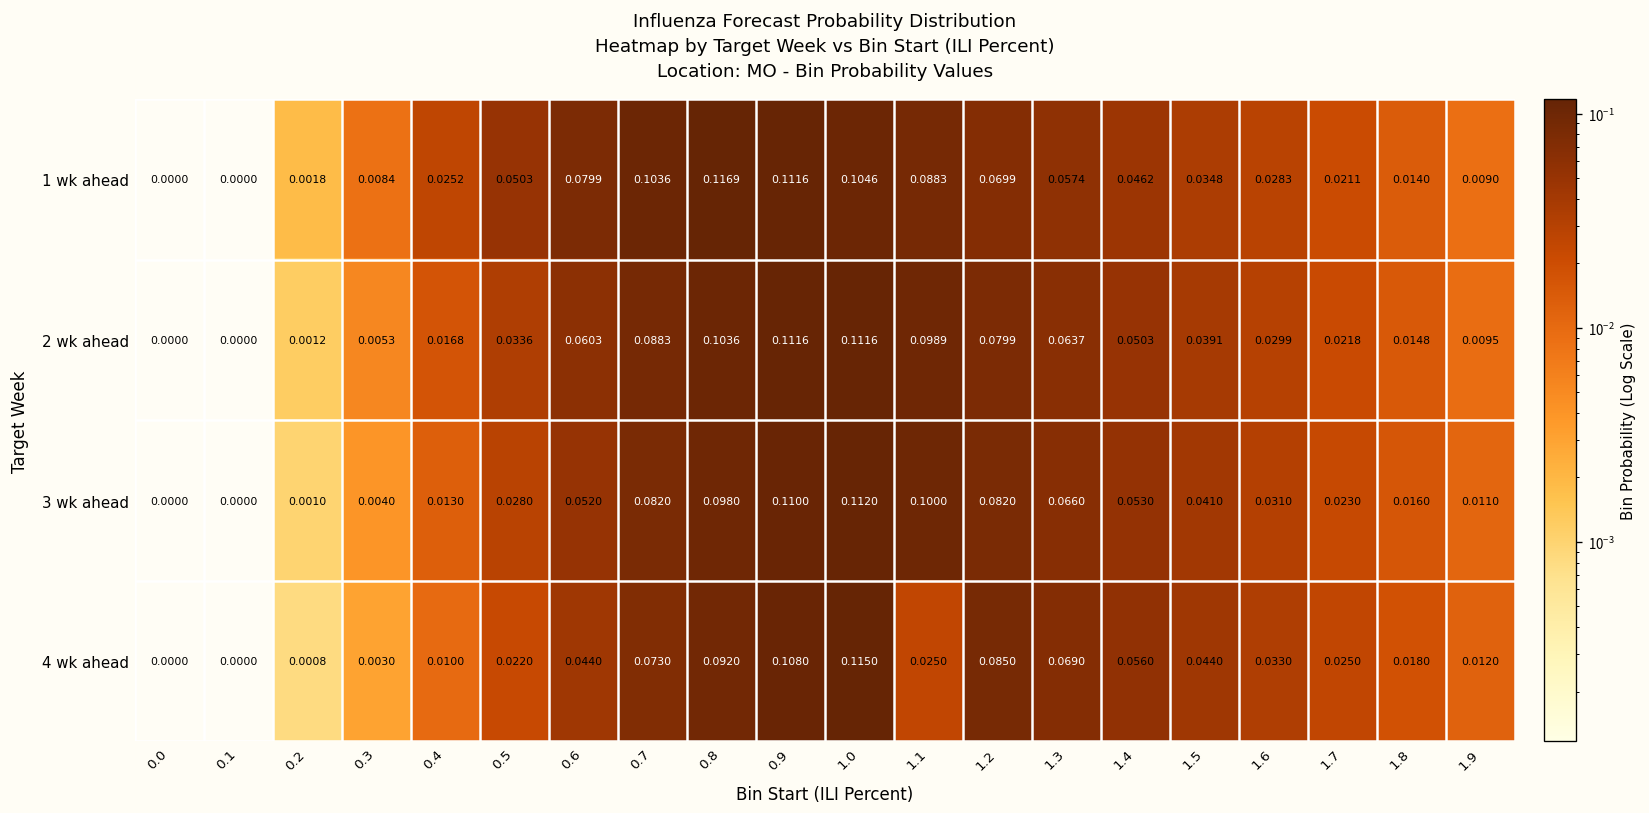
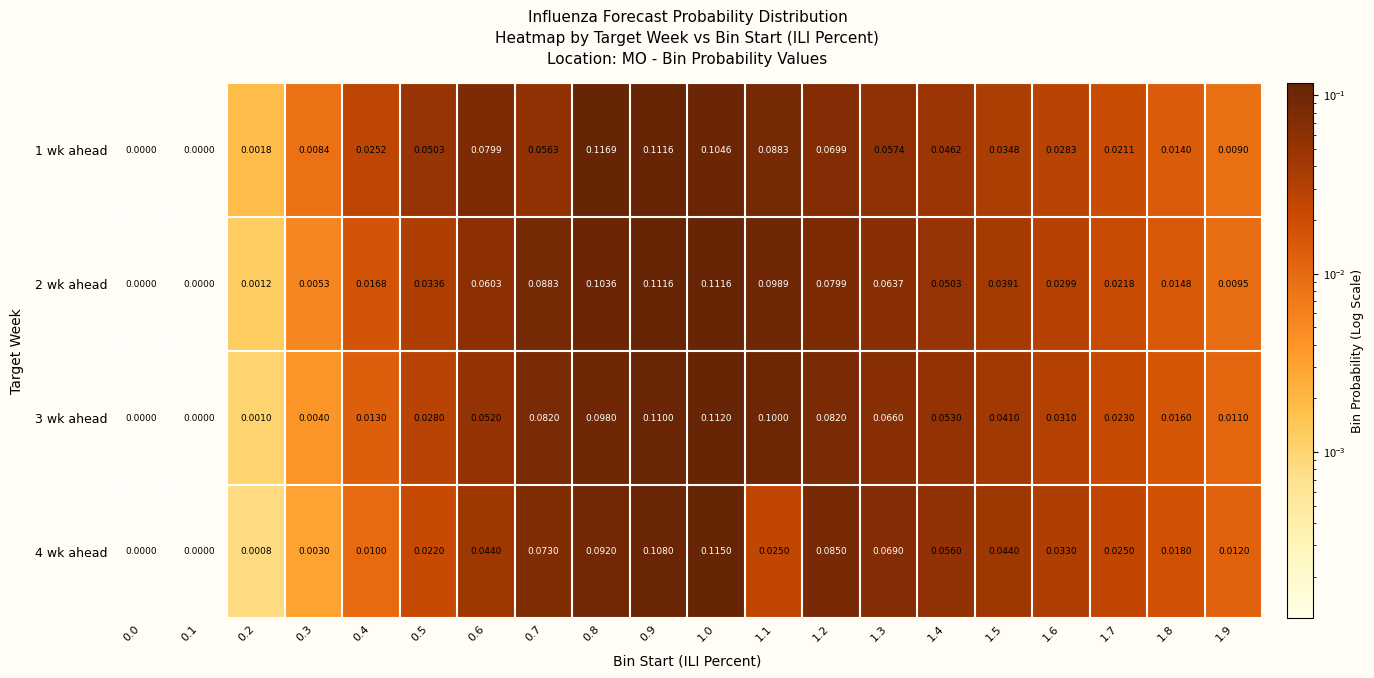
1 wk ahead, 0.7: 0.1036 -> 0.0563
